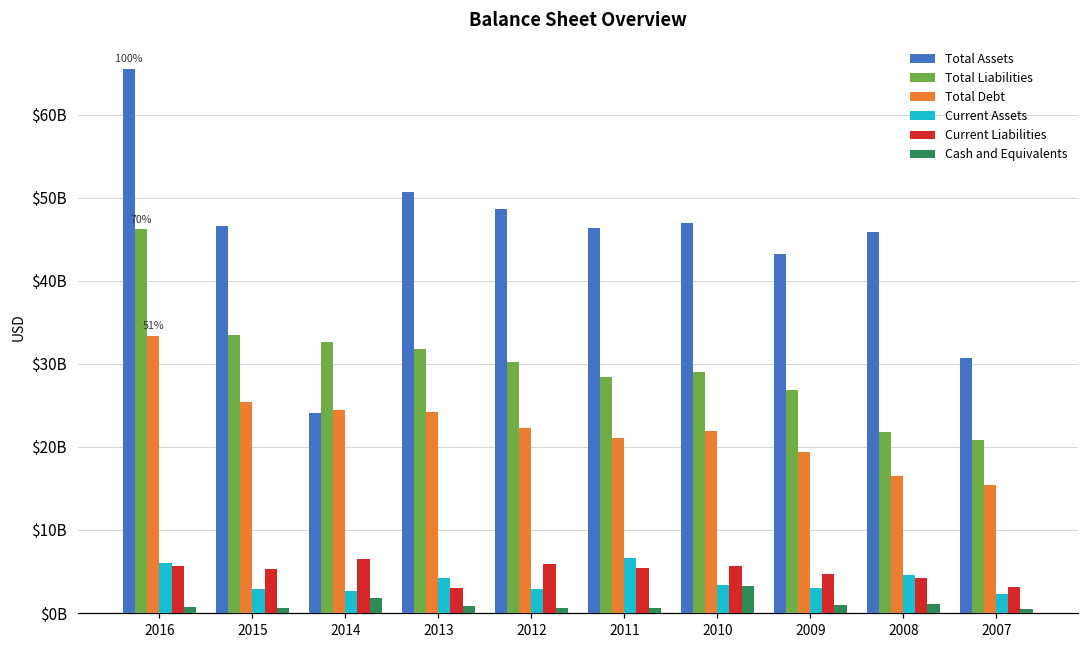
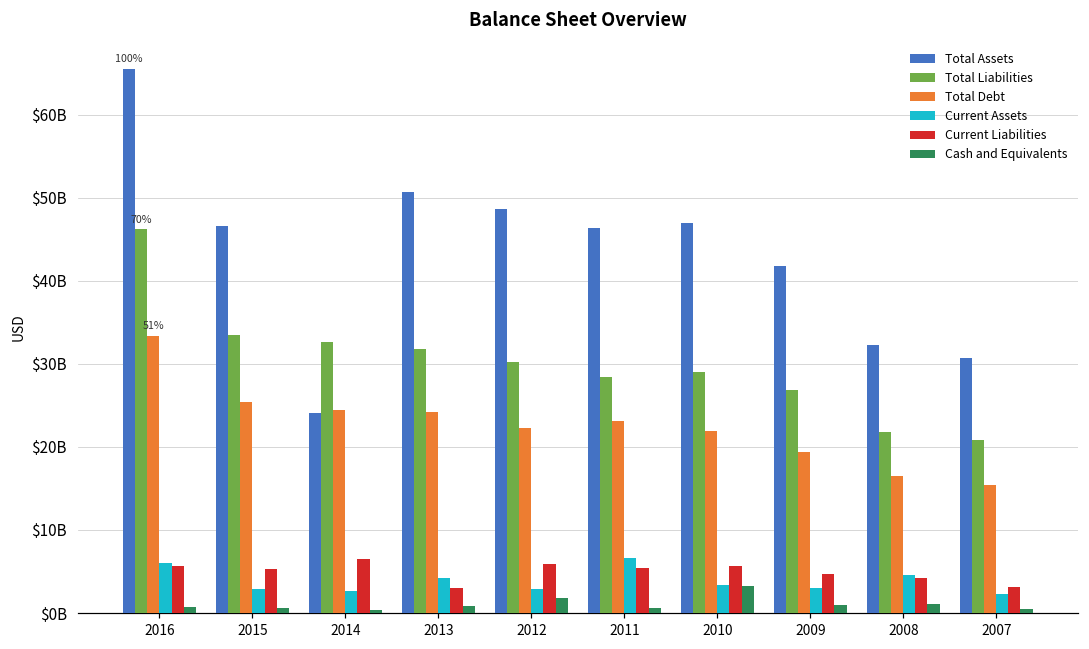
Cash and Equivalents, 2014: $2000000000 -> $0
Cash and Equivalents, 2012: $1000000000 -> $2000000000
Total Debt, 2011: $21000000000 -> $23000000000
Total Assets, 2009: $43000000000 -> $42000000000
Total Assets, 2008: $46000000000 -> $32000000000
